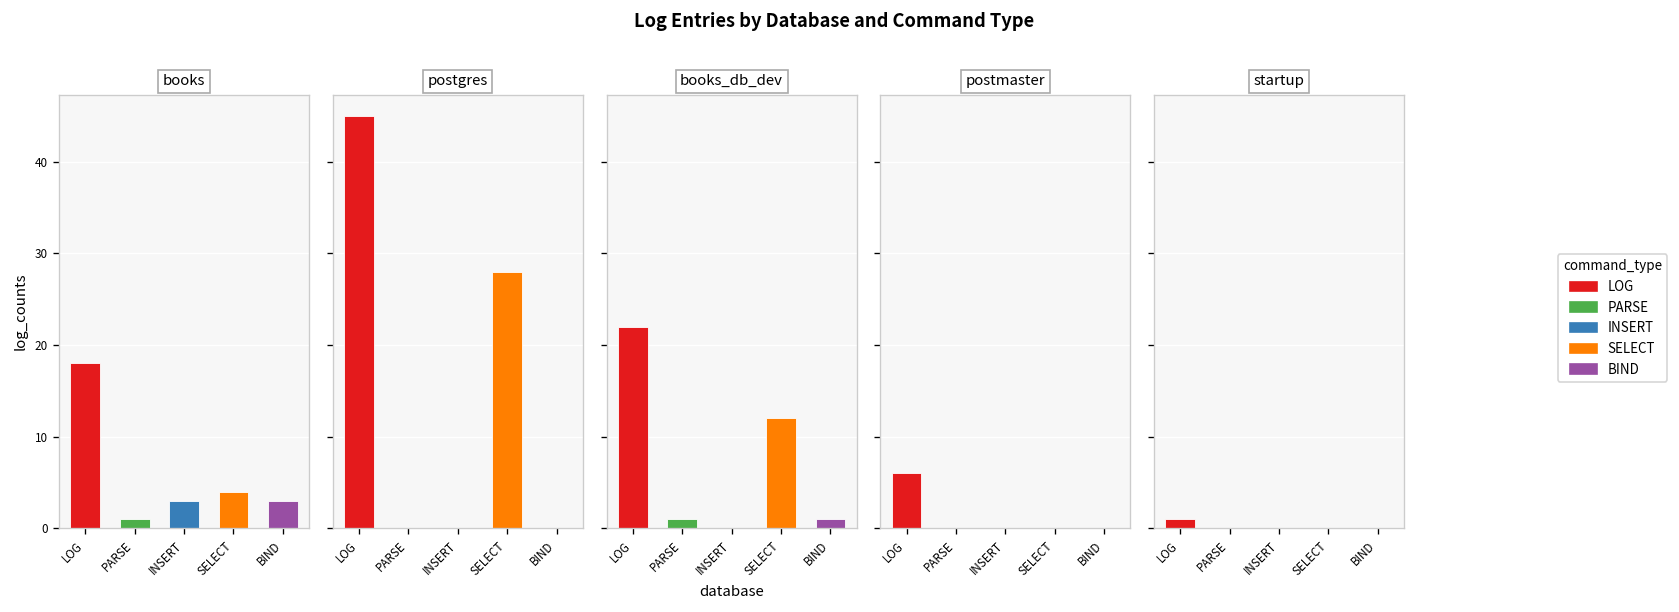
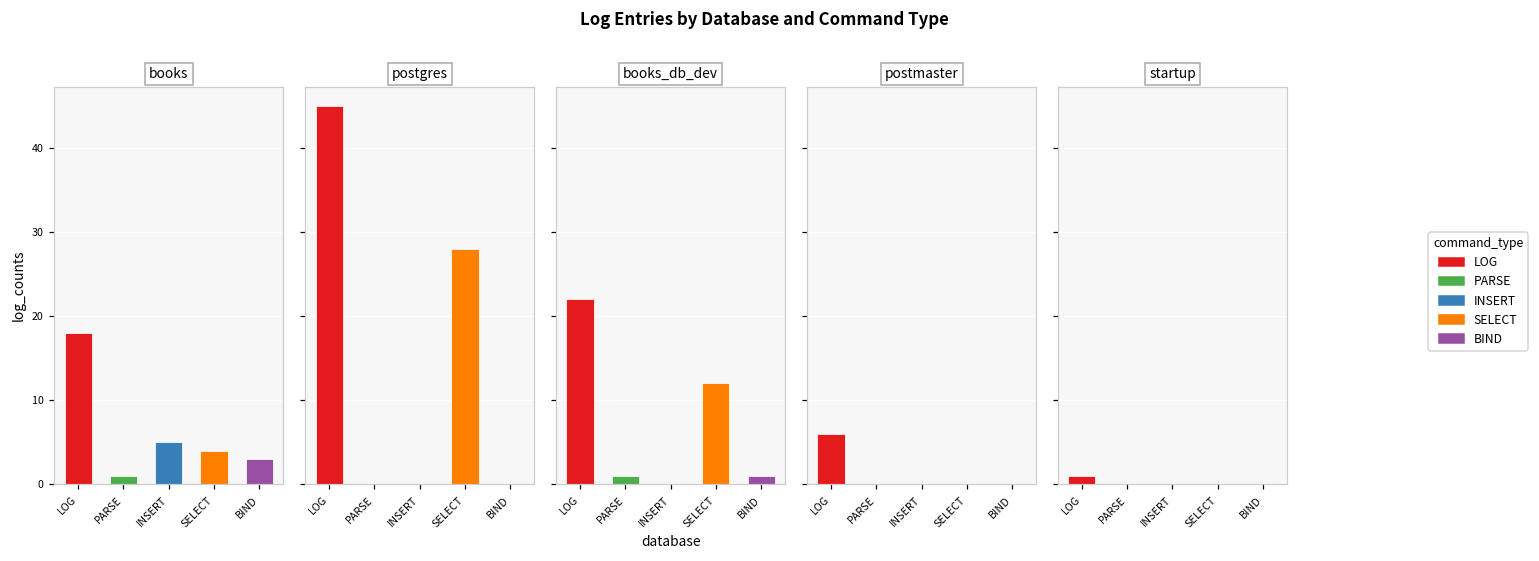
books, INSERT: 3 -> 5
